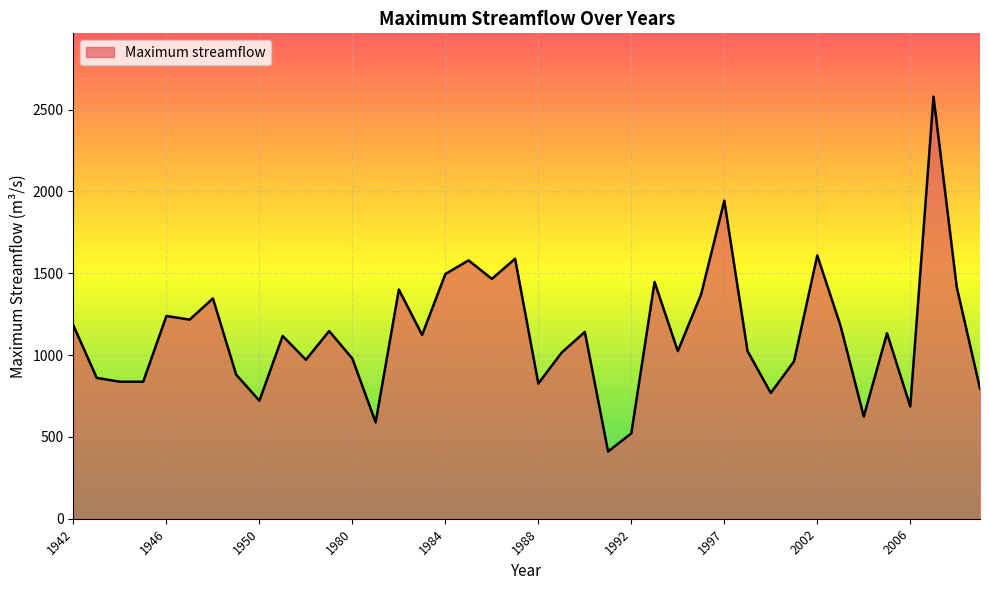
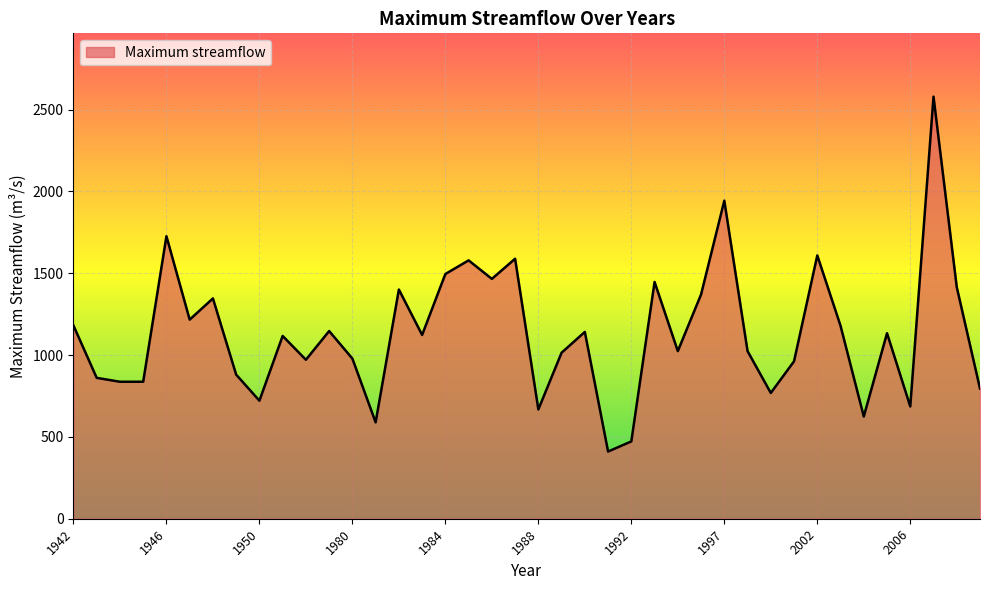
1946: 1240 -> 1730
1988: 830 -> 670
1992: 520 -> 470
